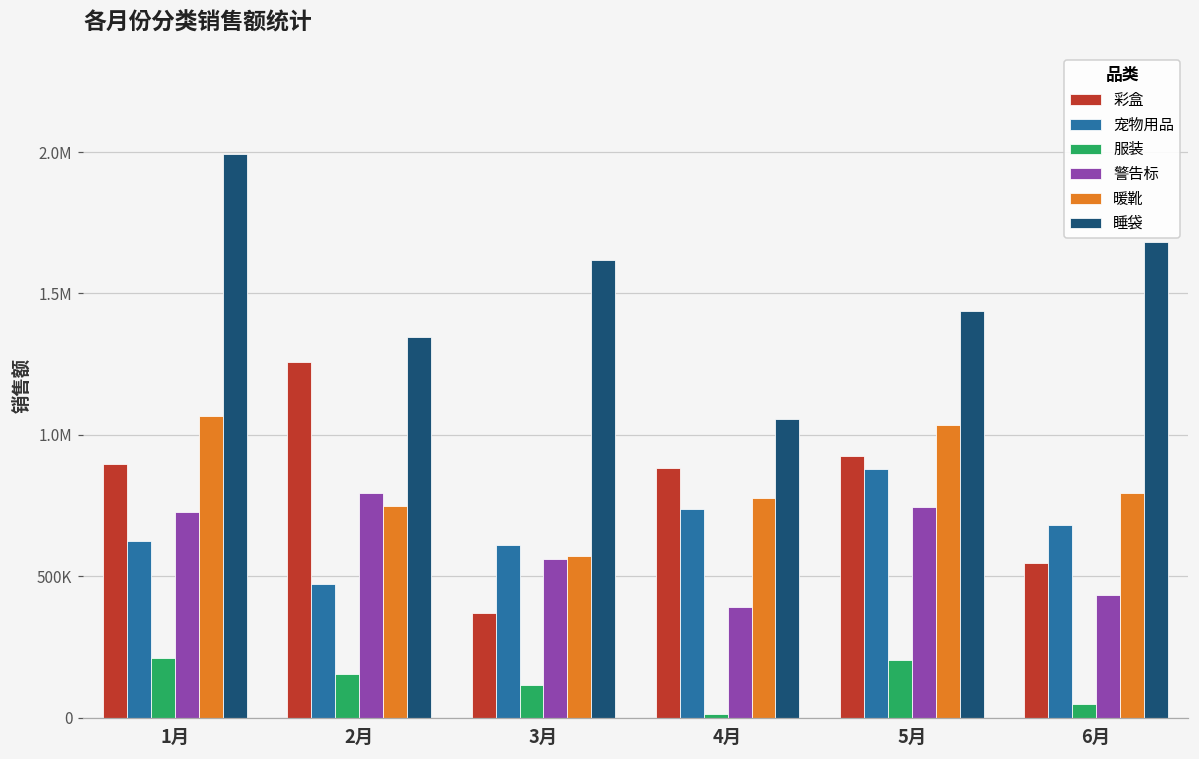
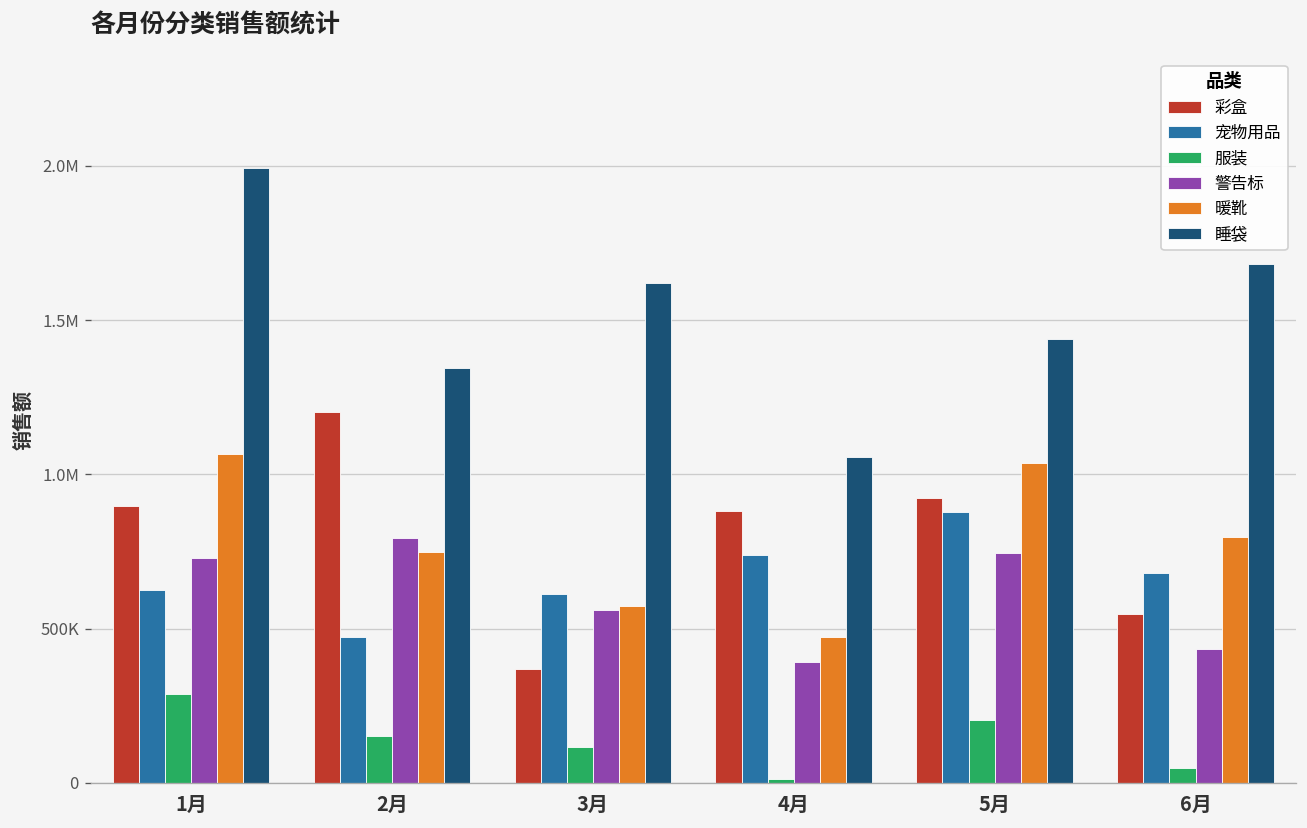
服装, 1月: 210000 -> 290000
彩盒, 2月: 1260000 -> 1200000
暖靴, 4月: 780000 -> 470000
